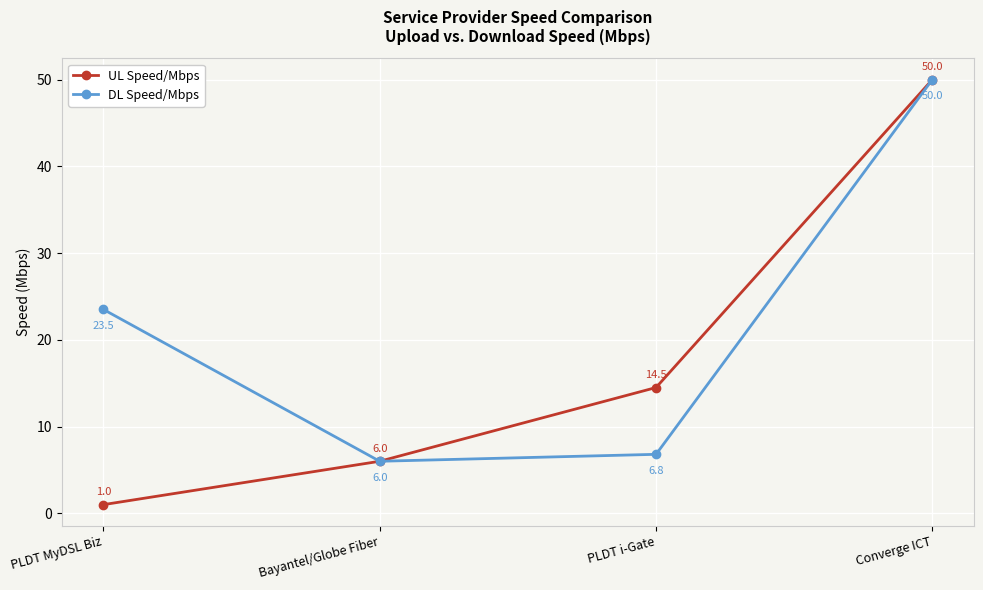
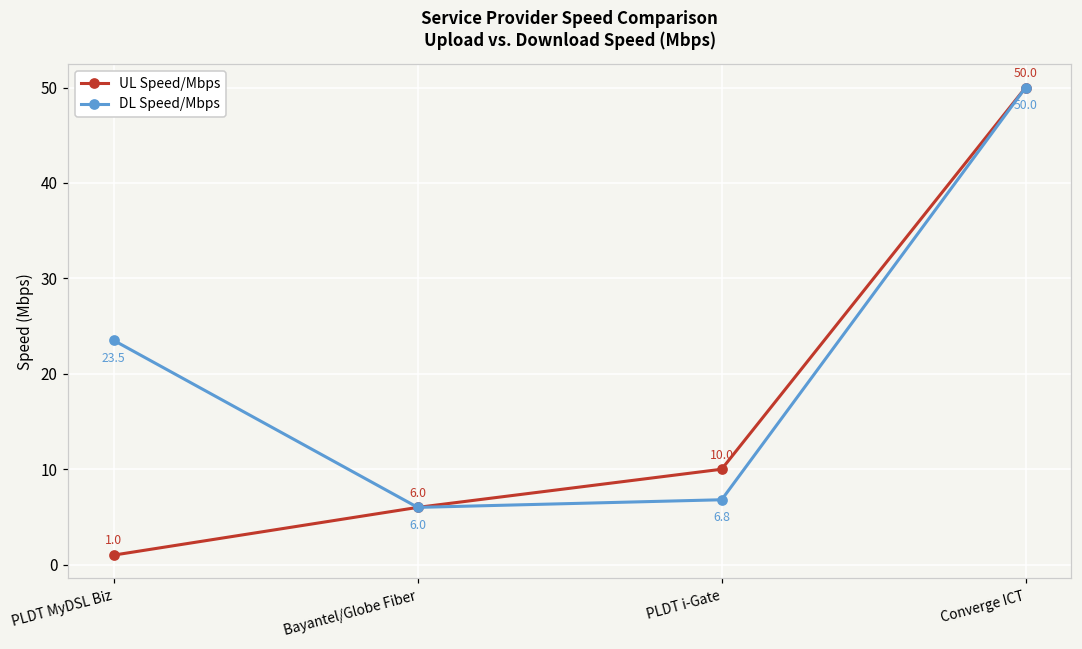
UL Speed/Mbps, PLDT i-Gate: 14.5 -> 10.0
